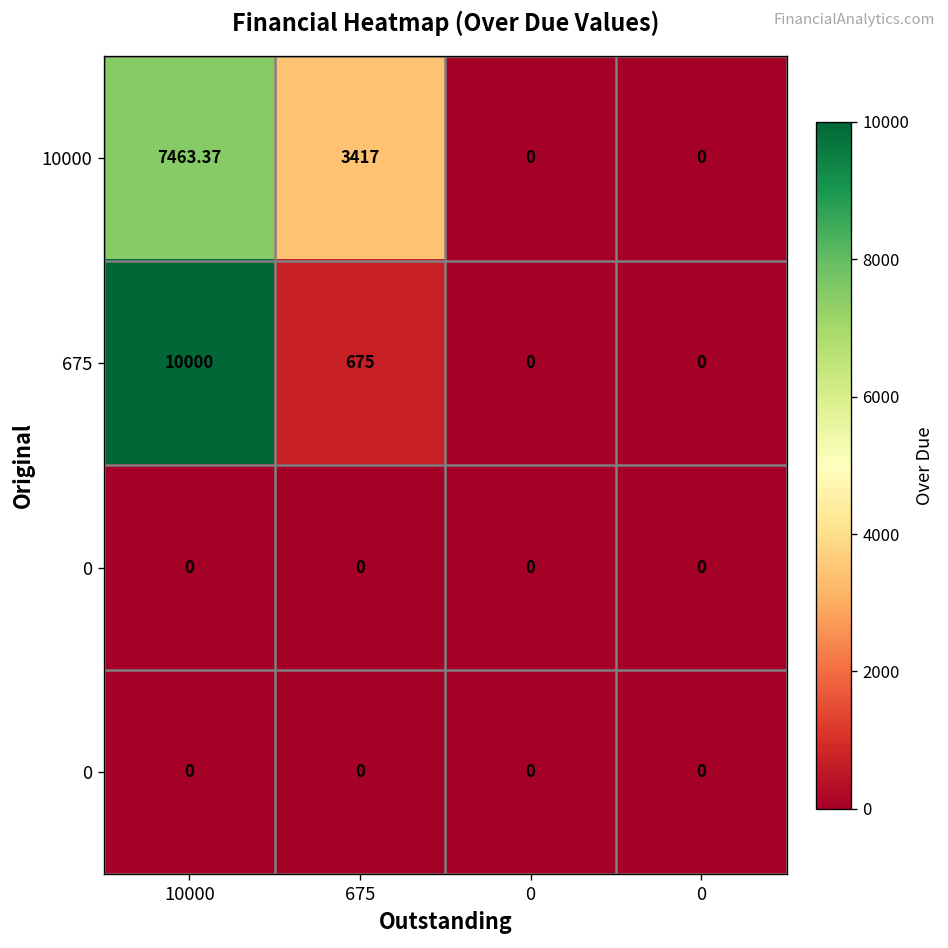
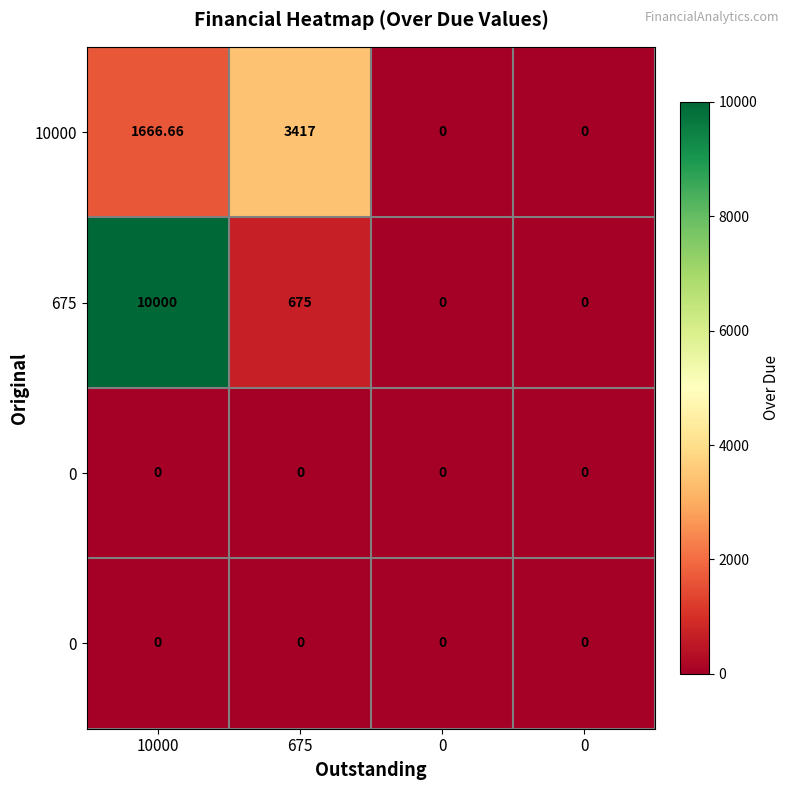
10000, 10000: 7463.37 -> 1666.66
